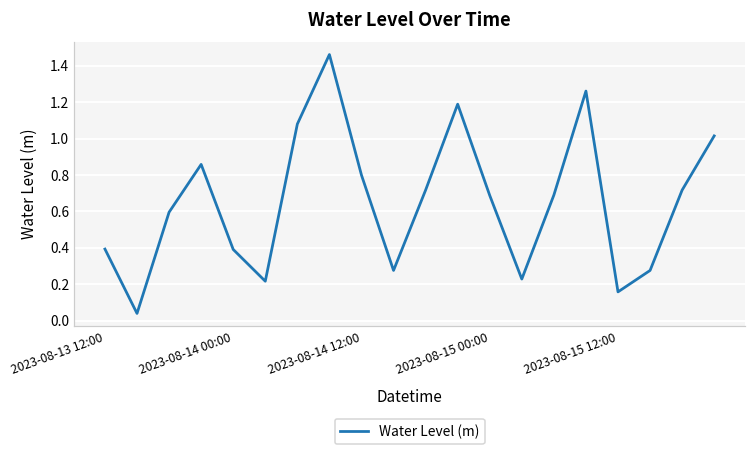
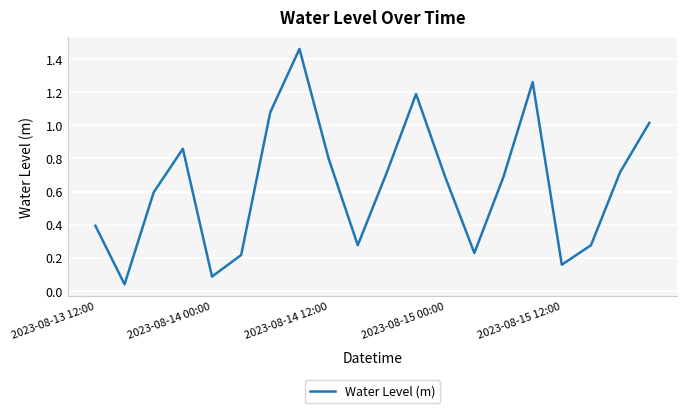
2023-08-14 00:00: 0.39 -> 0.09
